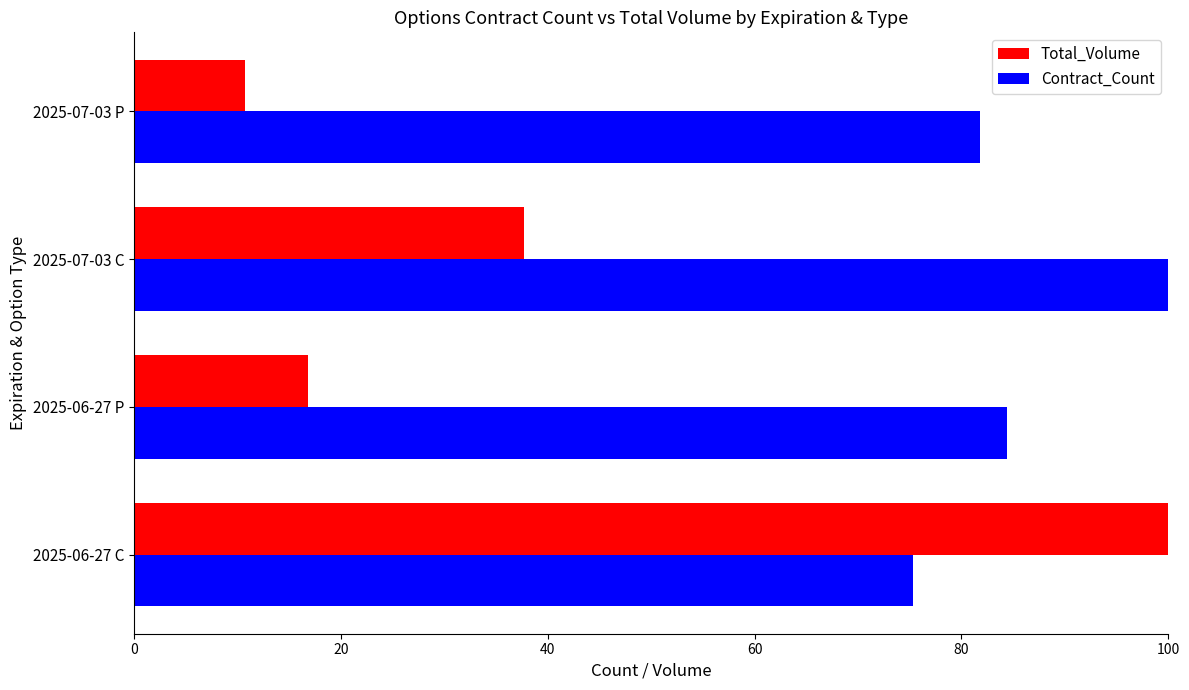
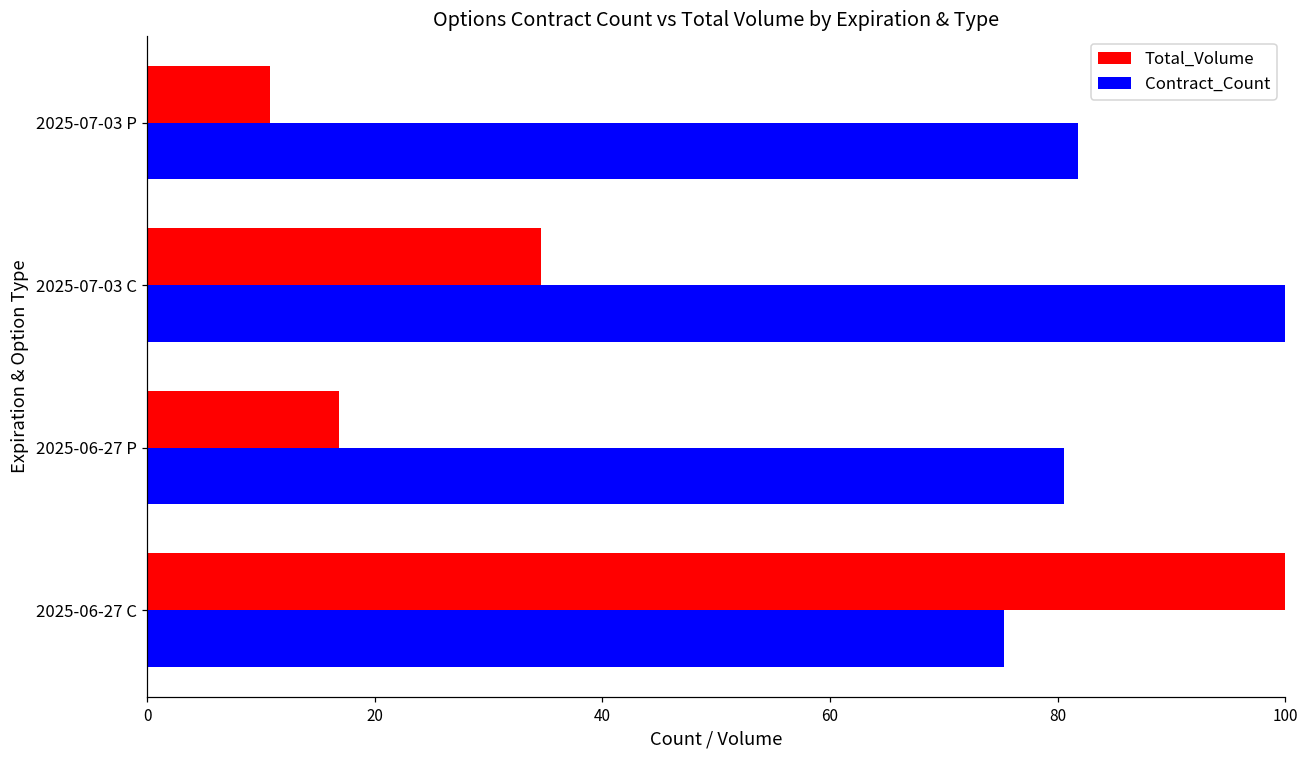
Total_Volume, 2025-07-03 C: 37.7 -> 34.6
Contract_Count, 2025-06-27 P: 84.4 -> 80.5
